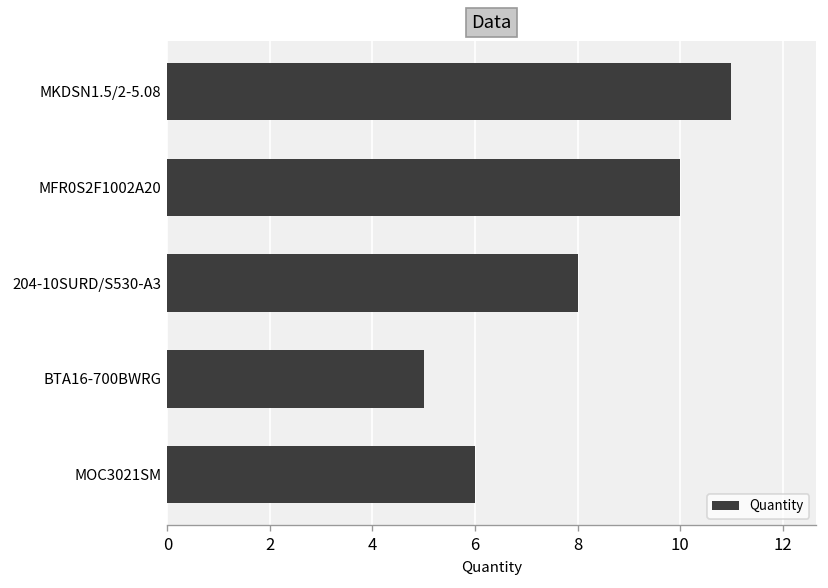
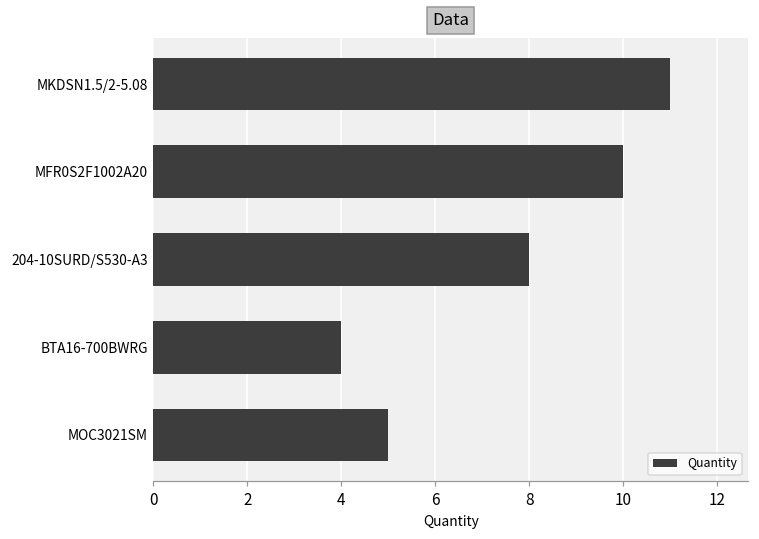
BTA16-700BWRG: 5 -> 4
MOC3021SM: 6 -> 5
